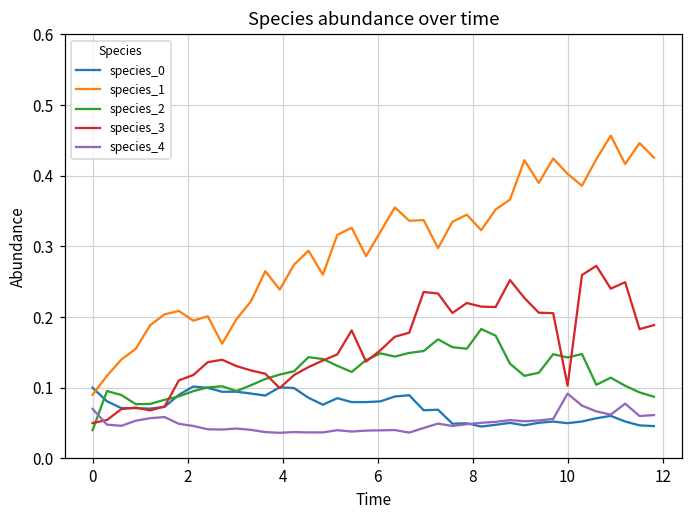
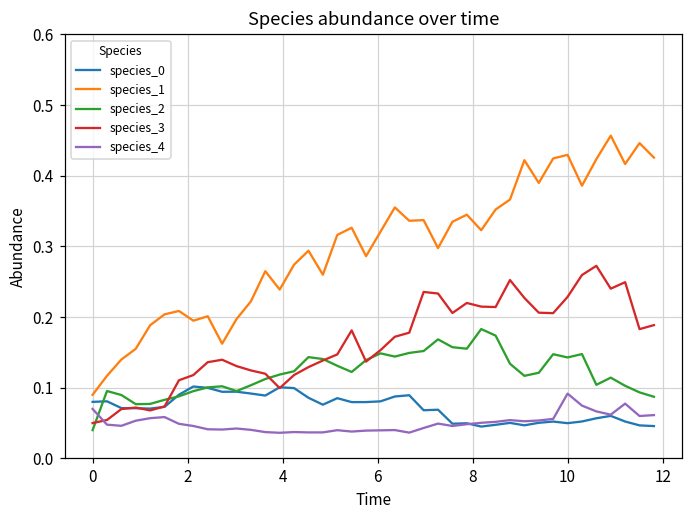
species_0, 0: 0.10 -> 0.08
species_1, 10: 0.40 -> 0.43
species_3, 10: 0.10 -> 0.23
